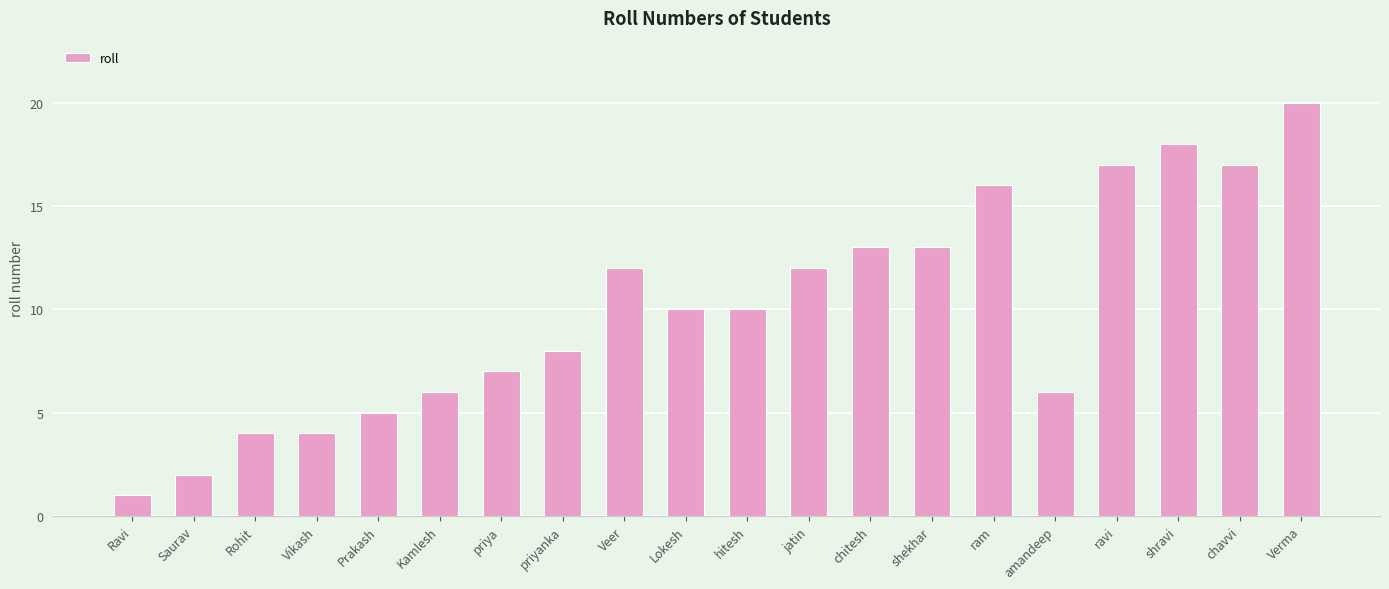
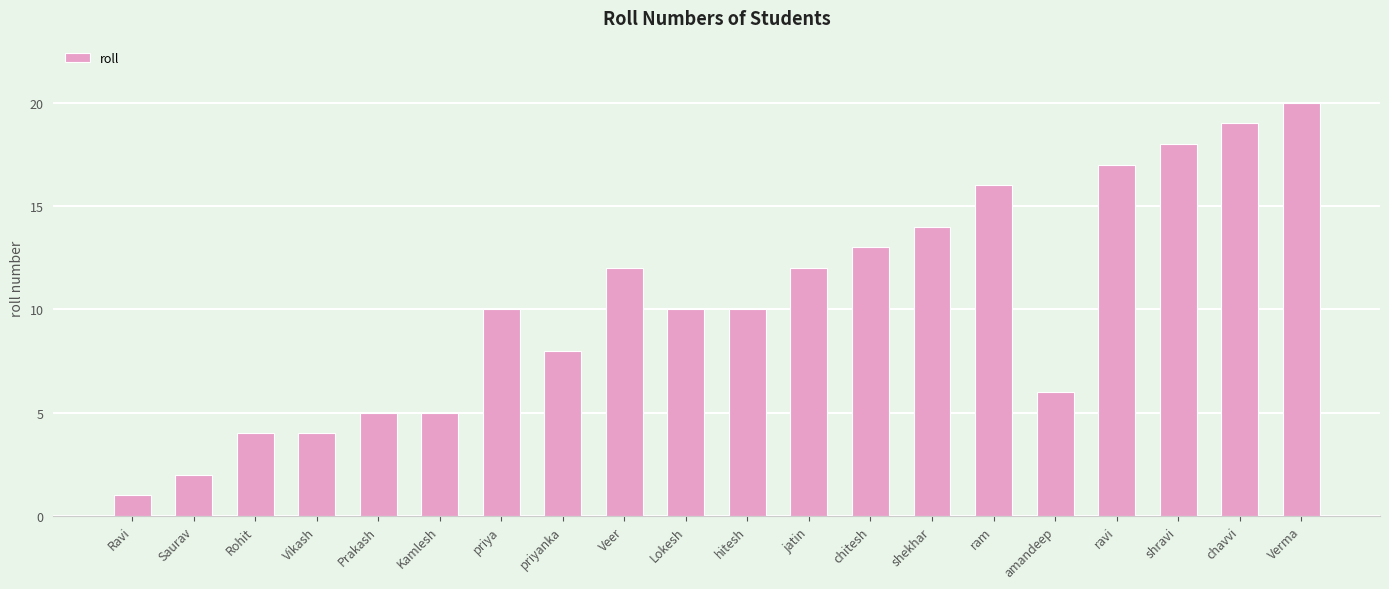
Kamlesh: 6 -> 5
priya: 7 -> 10
shekhar: 13 -> 14
chavvi: 17 -> 19
